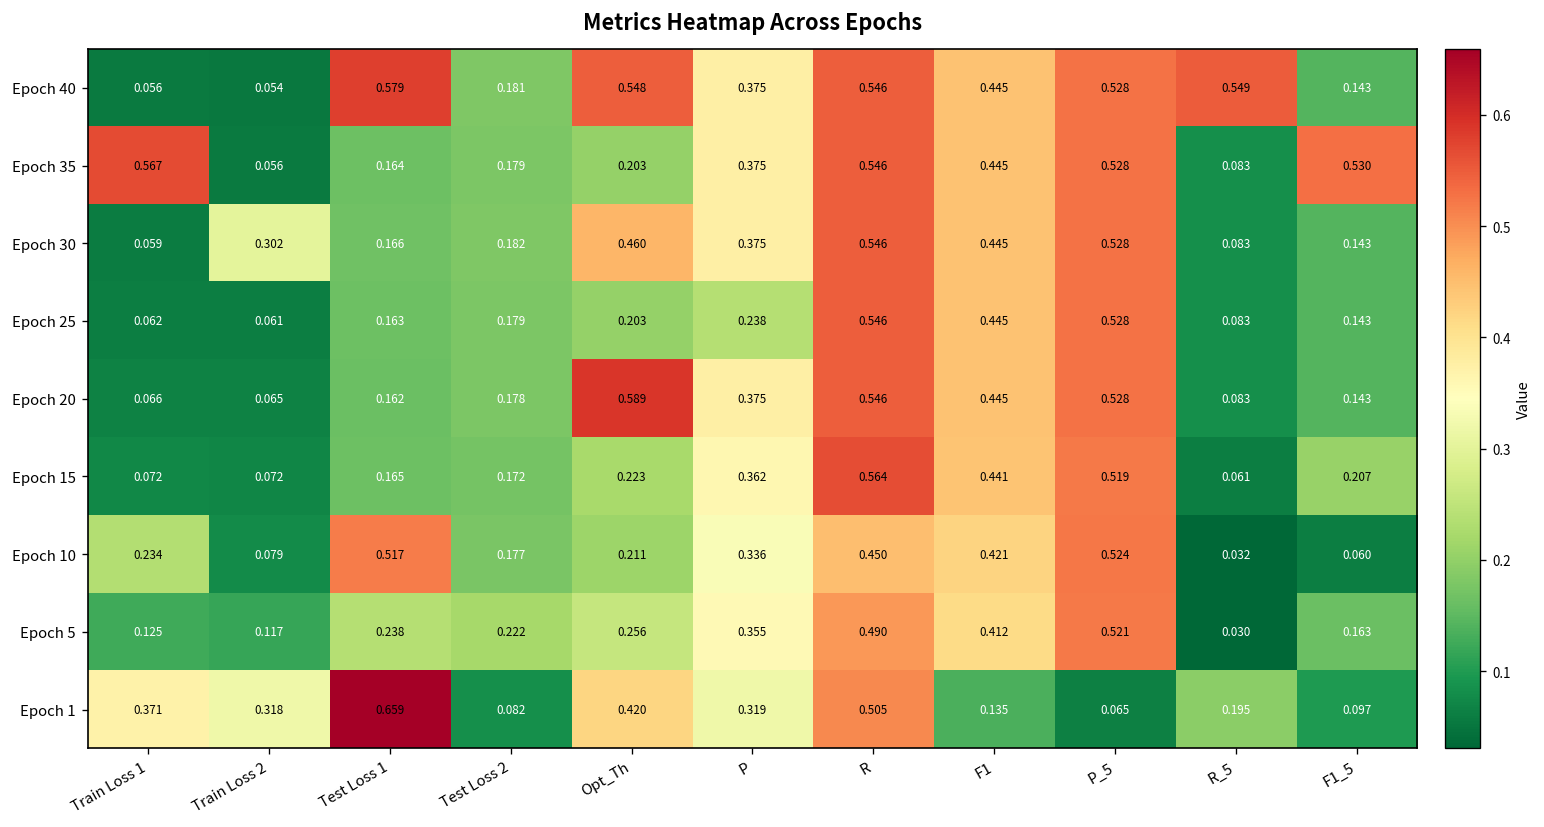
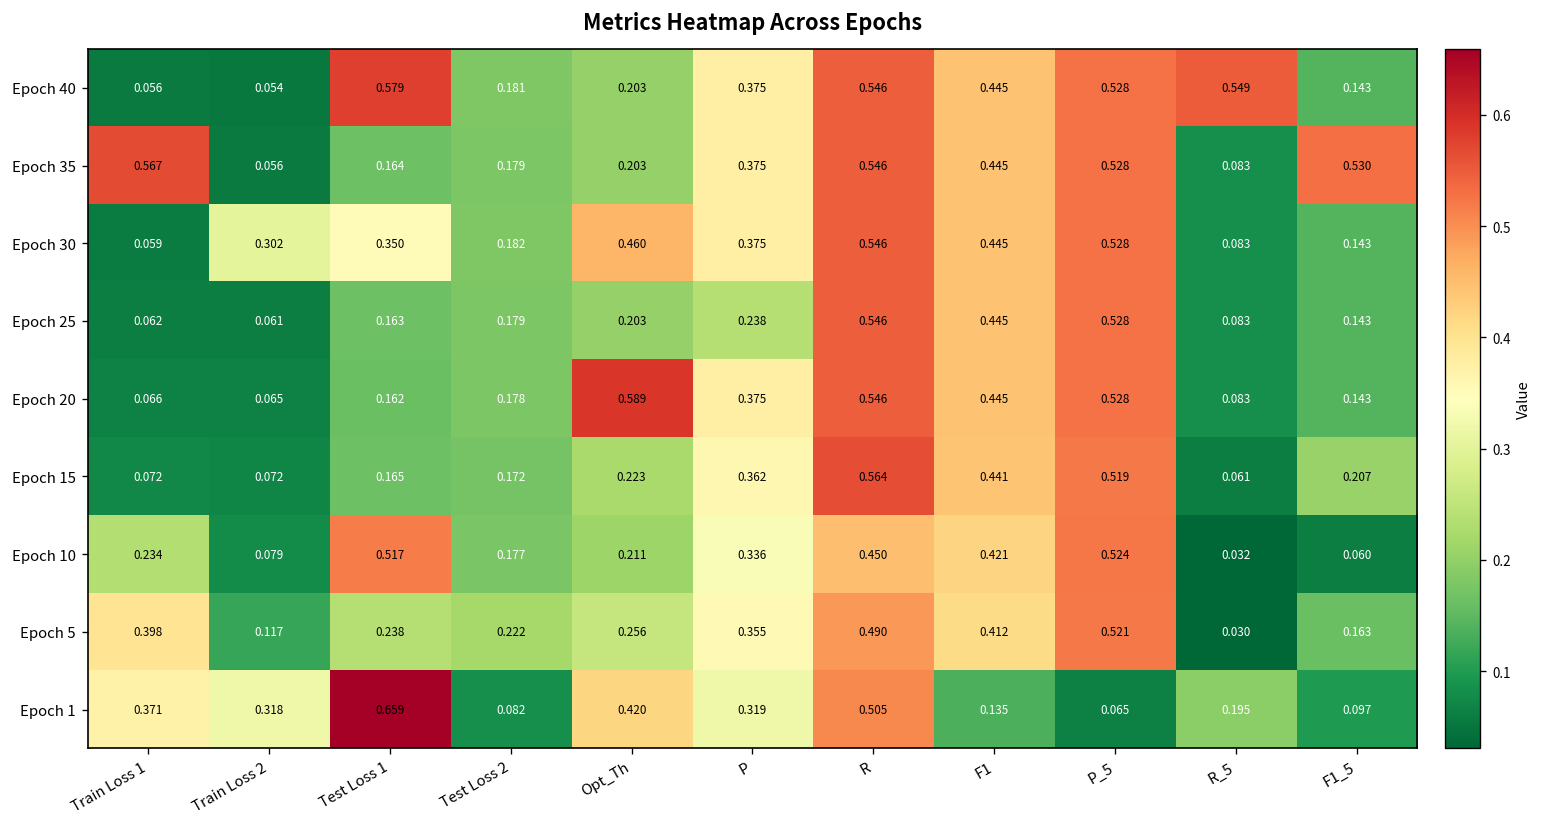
Epoch 40, Opt_Th: 0.548 -> 0.203
Epoch 30, Test Loss 1: 0.166 -> 0.350
Epoch 5, Train Loss 1: 0.125 -> 0.398
